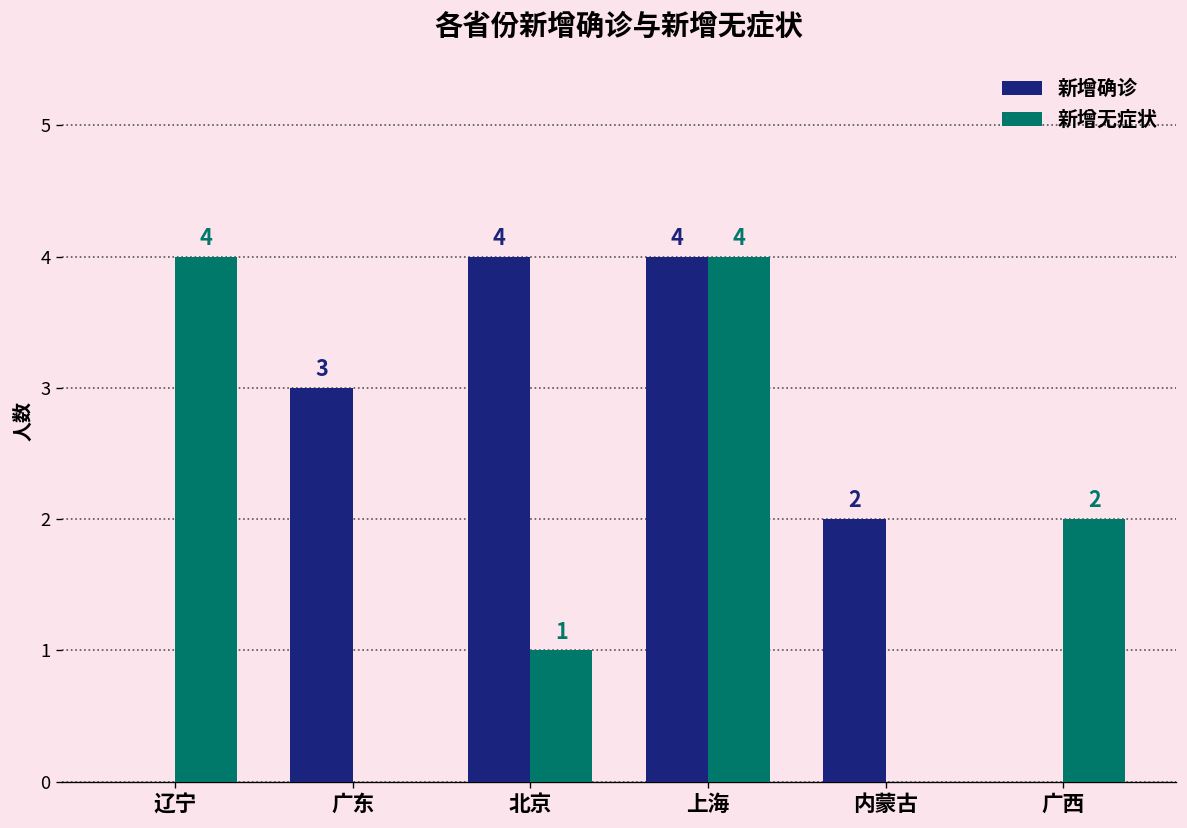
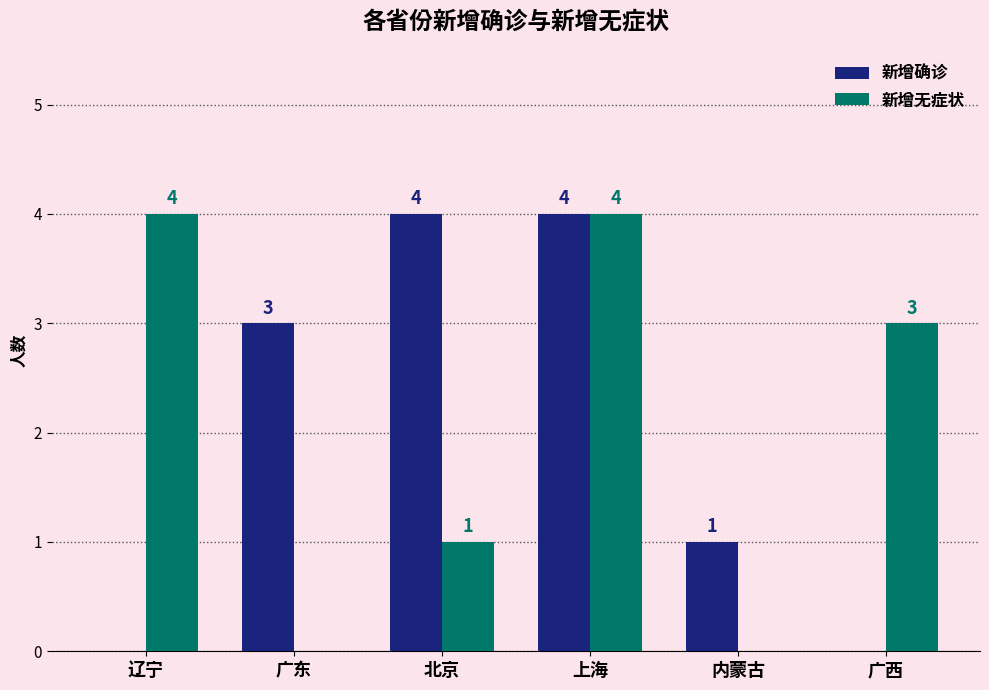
新增确诊, 内蒙古: 2 -> 1
新增无症状, 广西: 2 -> 3
